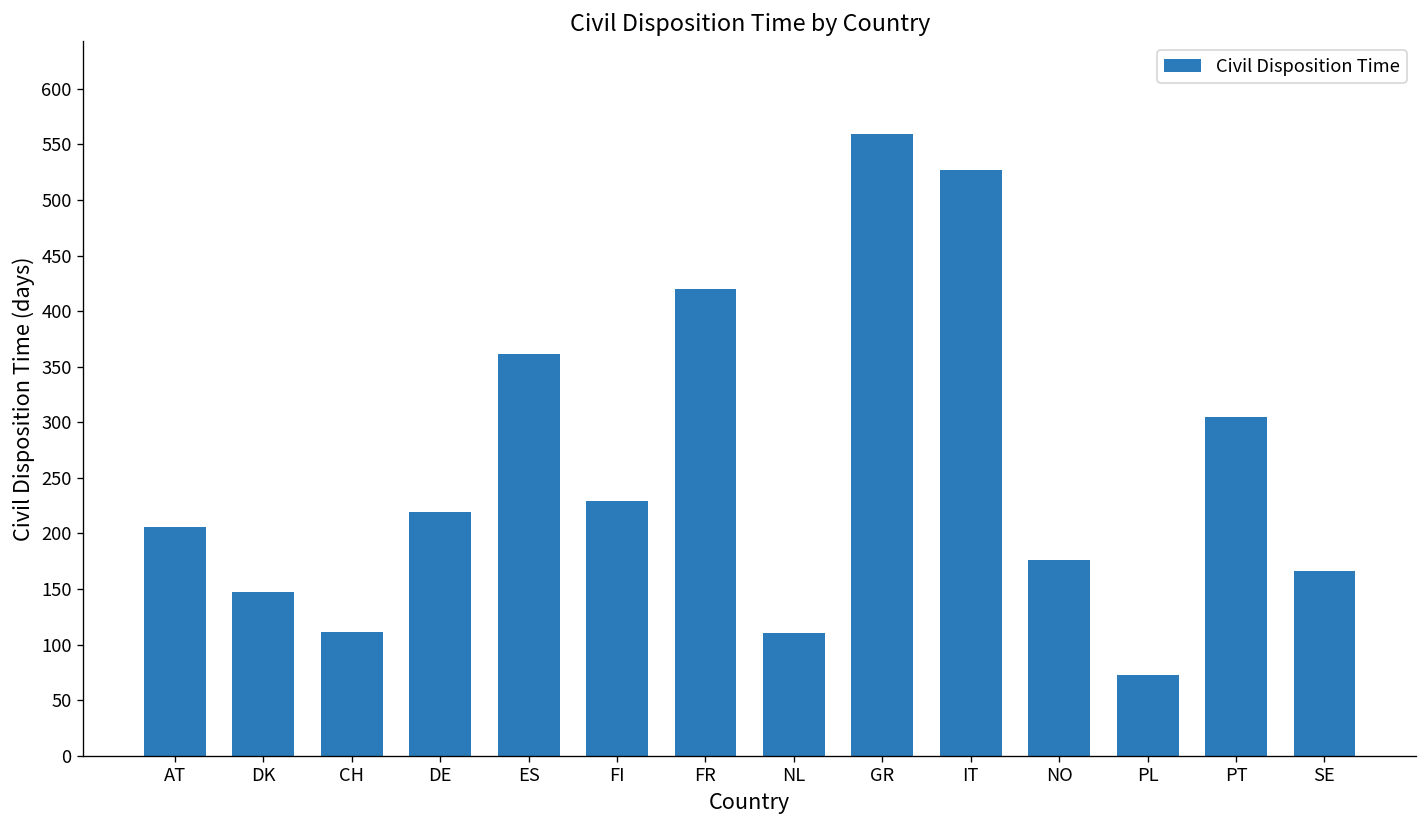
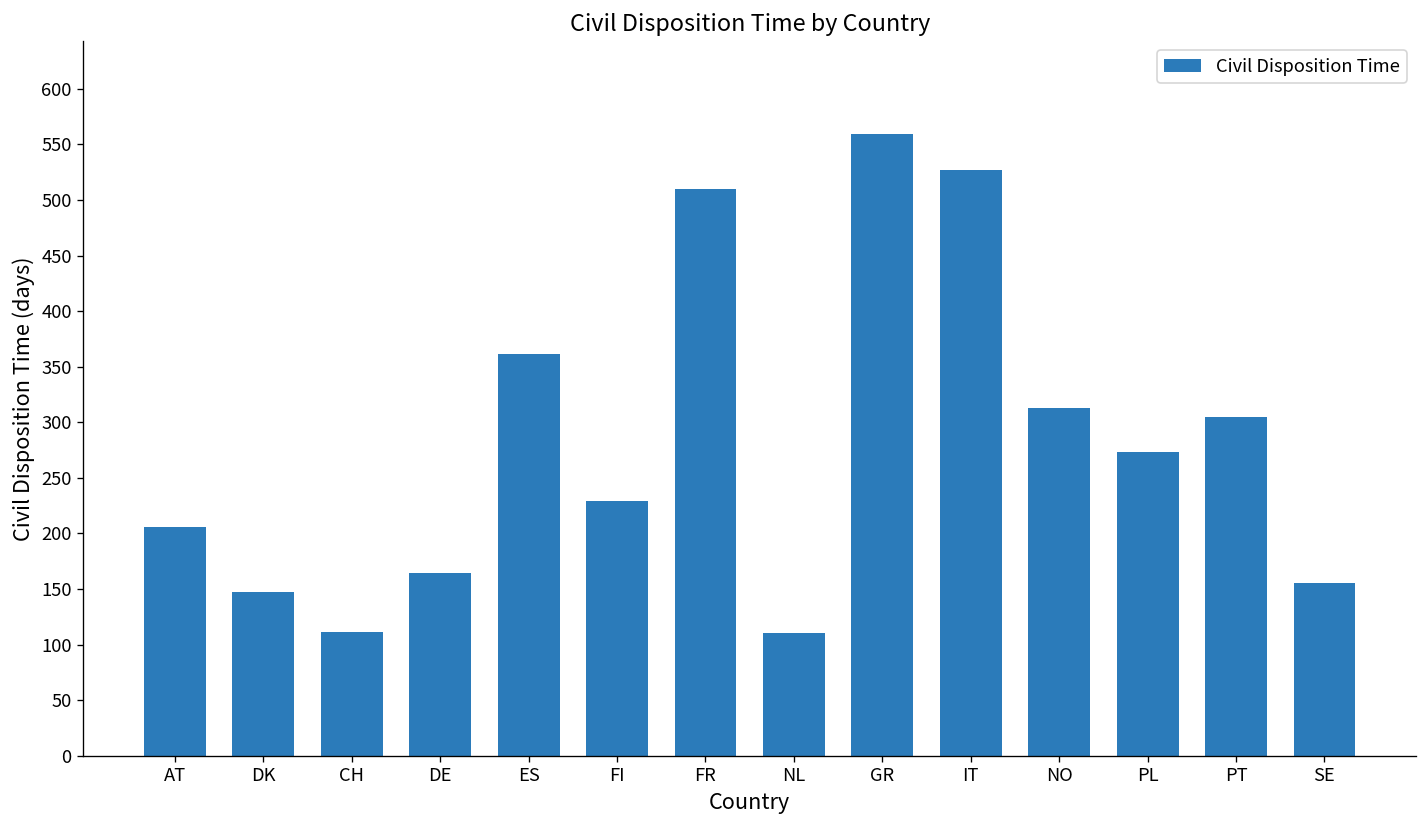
DE: 220 -> 160
FR: 420 -> 510
NO: 180 -> 310
PL: 70 -> 270
SE: 170 -> 160
